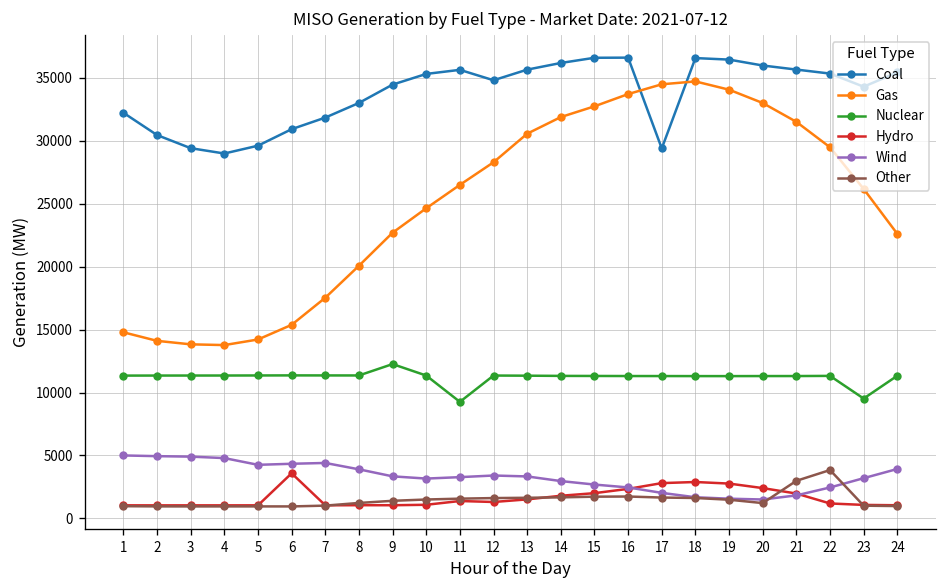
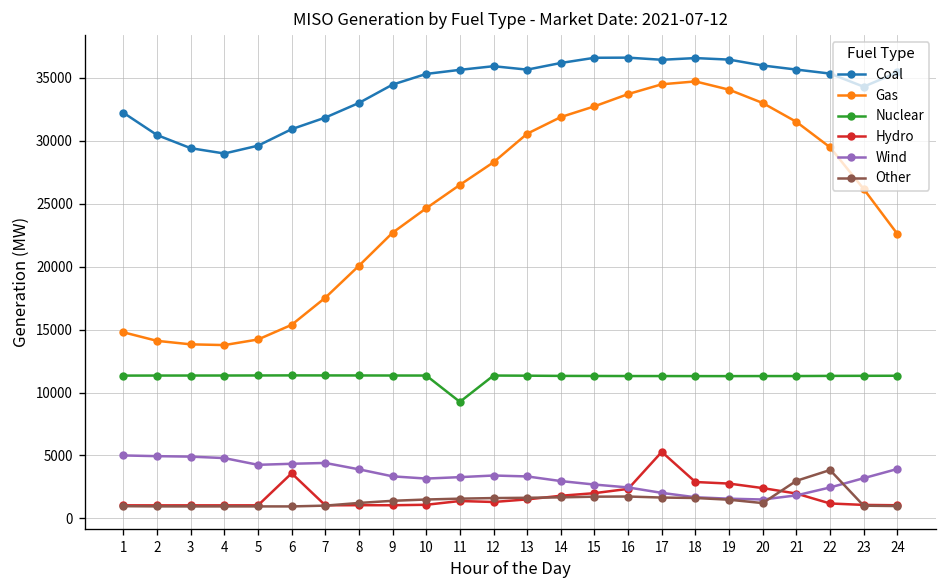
Nuclear, 9: 12300 -> 11400
Coal, 12: 34800 -> 35900
Coal, 17: 29400 -> 36400
Hydro, 17: 2800 -> 5300
Nuclear, 23: 9500 -> 11300
